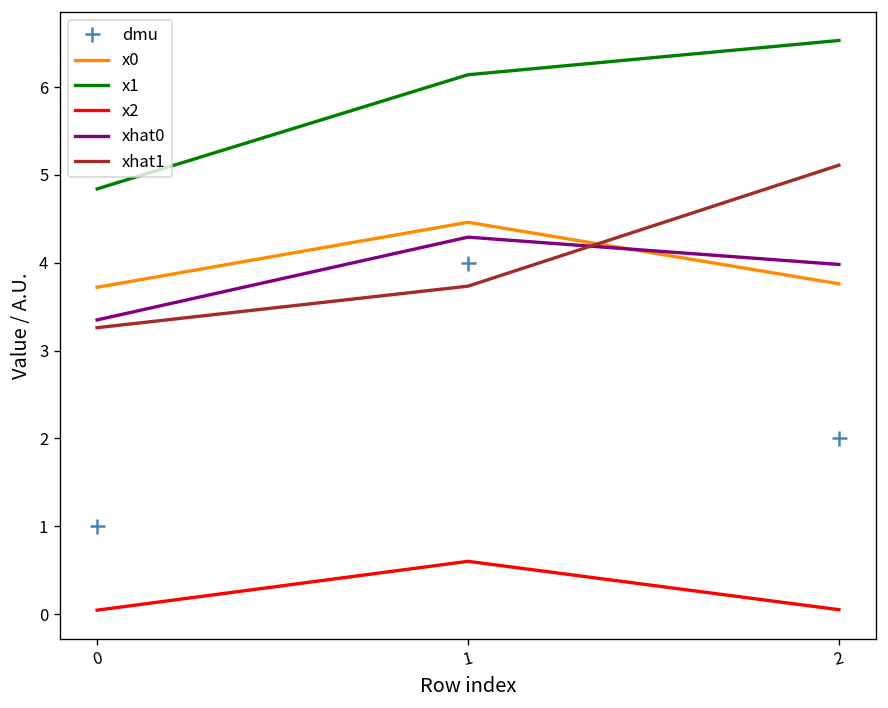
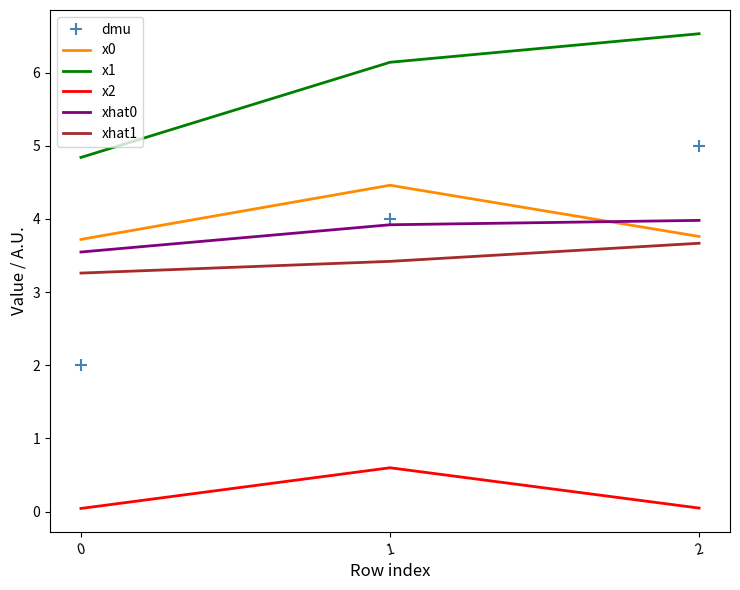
dmu, 0: 1 -> 2
xhat0, 0: 3.3 -> 3.5
xhat0, 1: 4.3 -> 3.9
xhat1, 1: 3.7 -> 3.4
dmu, 2: 2 -> 5
xhat1, 2: 5.1 -> 3.7
